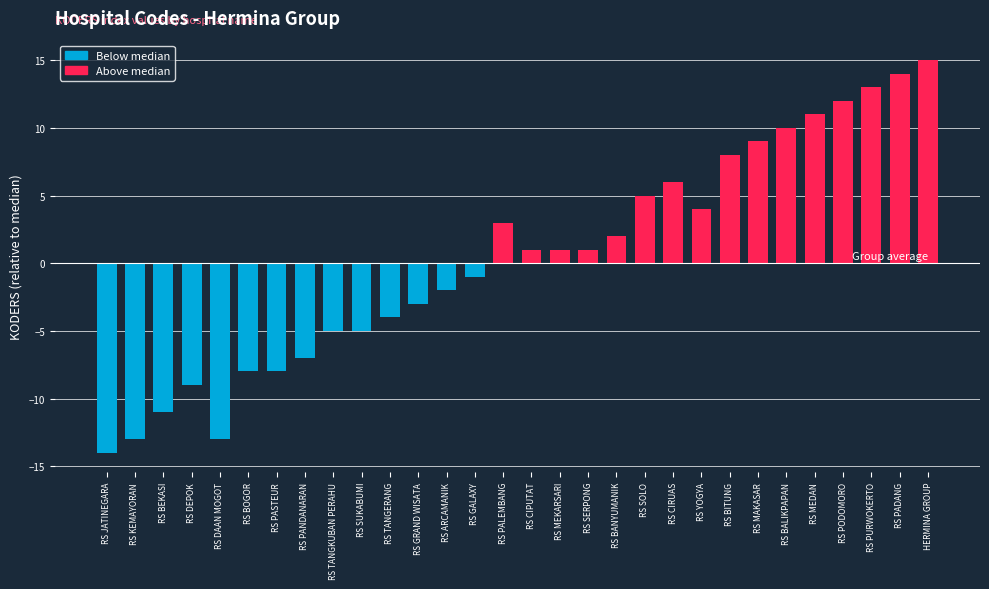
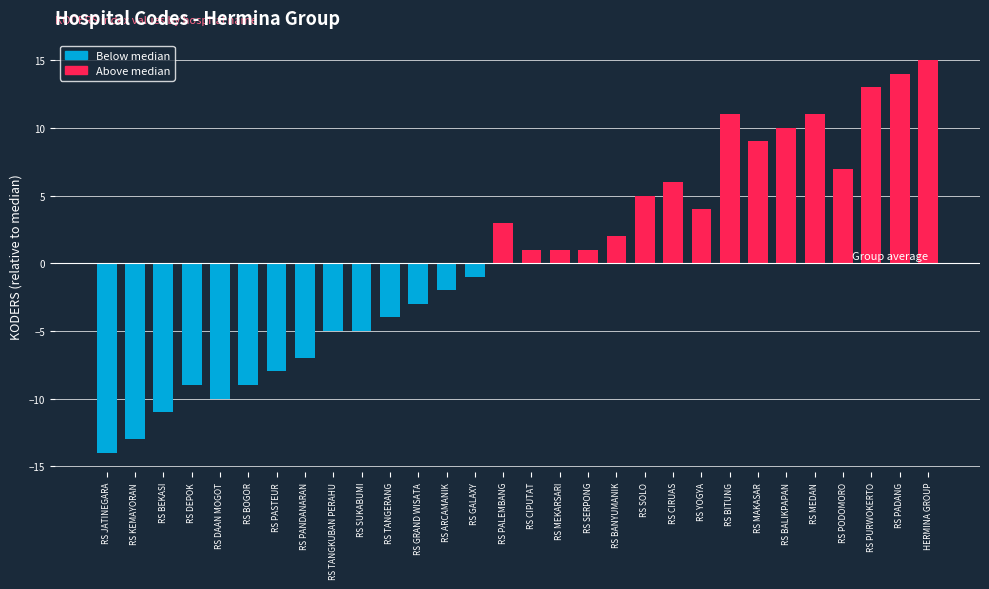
RS DAAN MOGOT: -13.0 -> -10.0
RS BOGOR: -8.0 -> -9.0
RS BITUNG: 8.0 -> 11.0
RS PODOMORO: 12.0 -> 7.0
